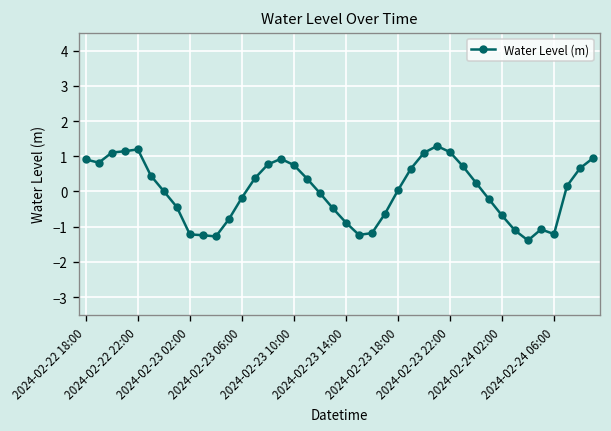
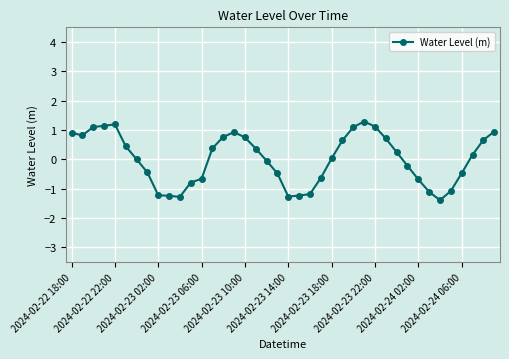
2024-02-23 06:00: -0.2 -> -0.7
2024-02-23 14:00: -0.9 -> -1.3
2024-02-24 06:00: -1.2 -> -0.5
